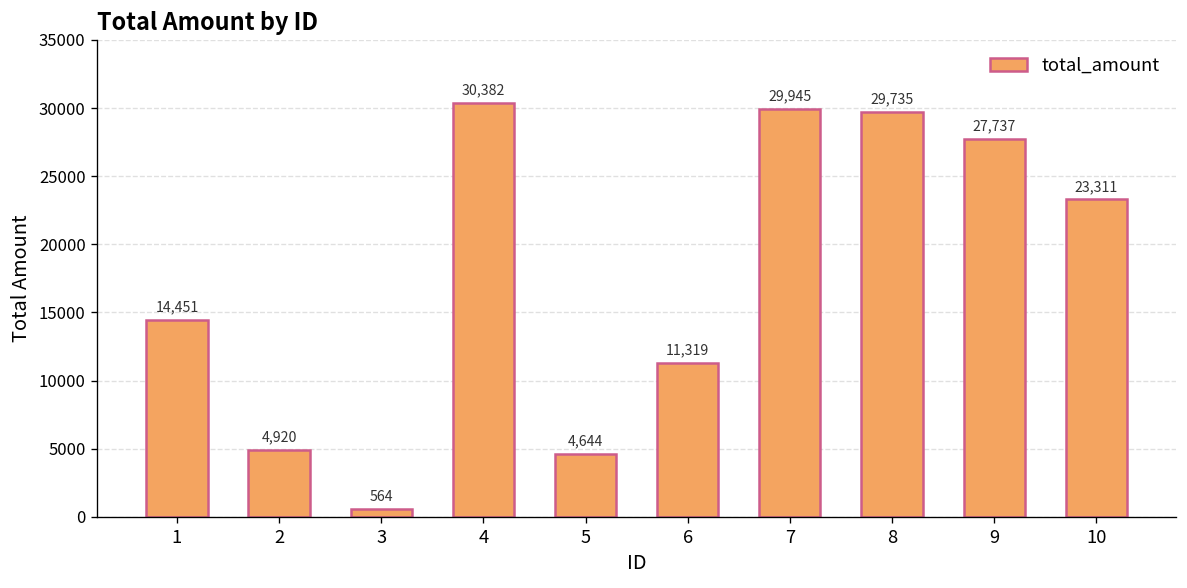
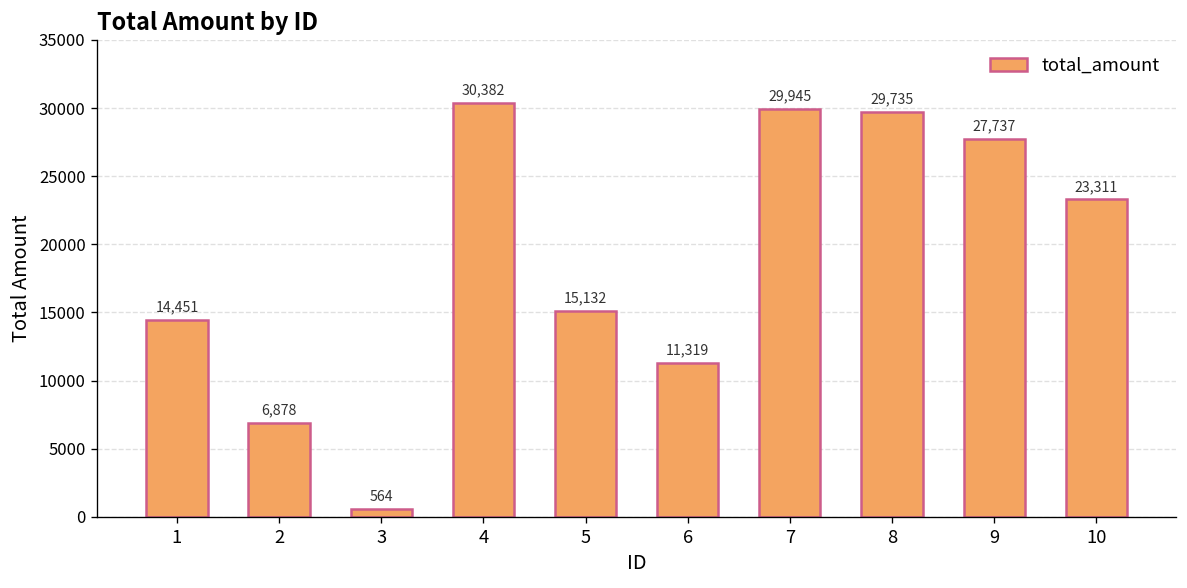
2: 4,920 -> 6,878
5: 4,644 -> 15,132
